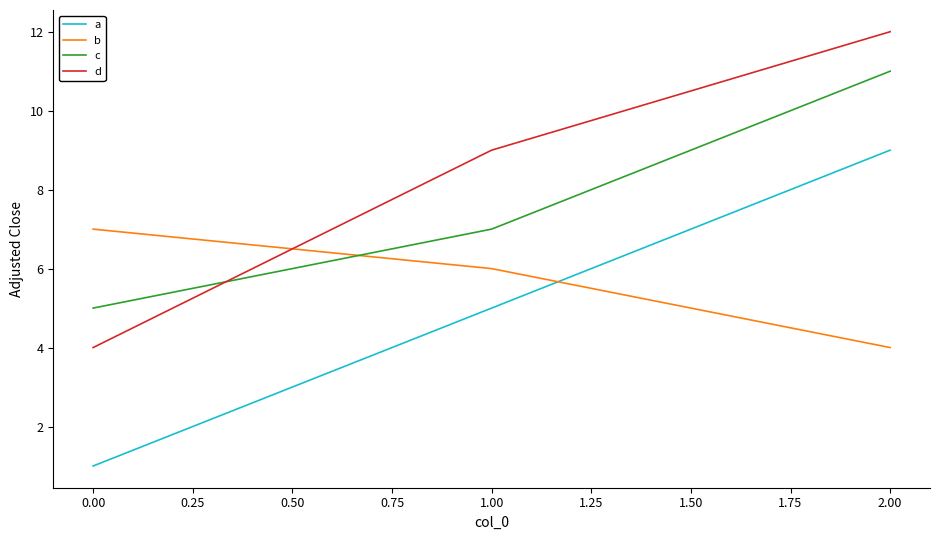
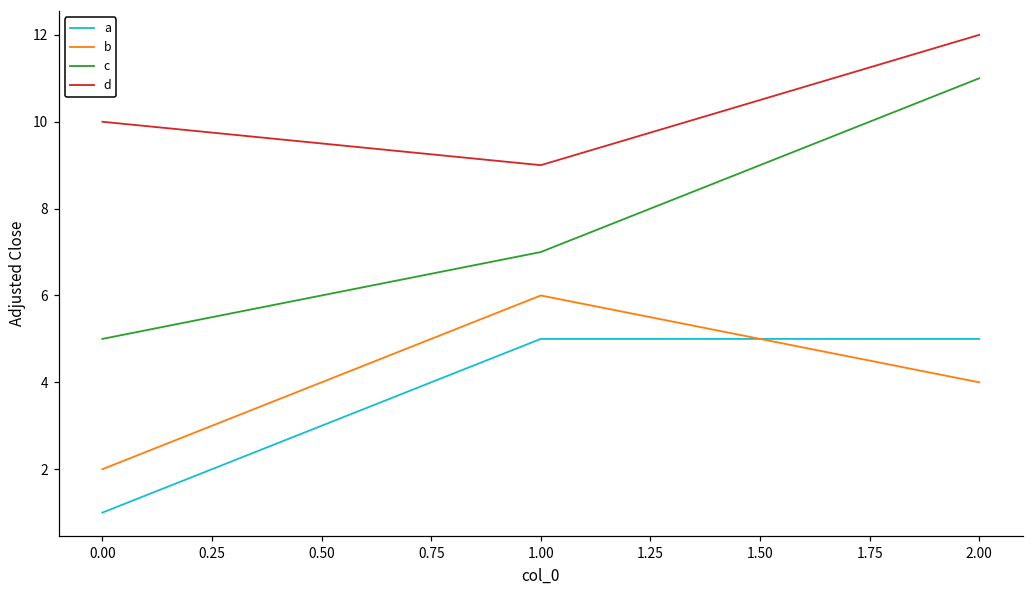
b, 0.00: 7 -> 2
d, 0.00: 4 -> 10
a, 2.00: 9 -> 5
